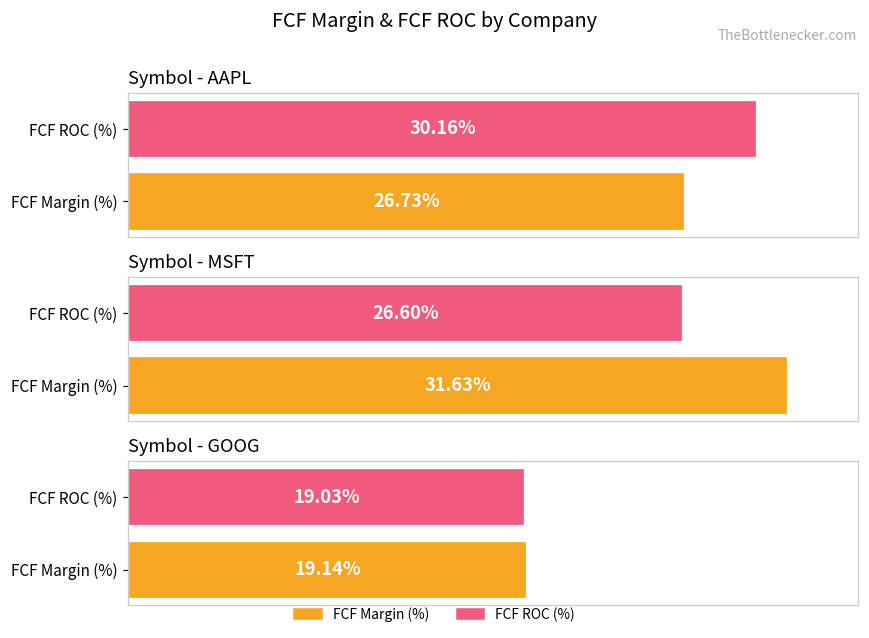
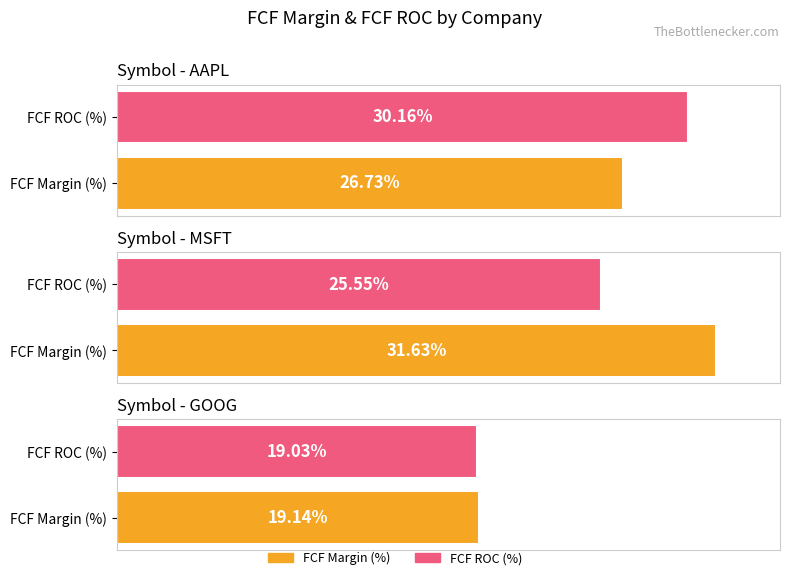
Symbol - MSFT, FCF ROC (%): 26.60% -> 25.55%
